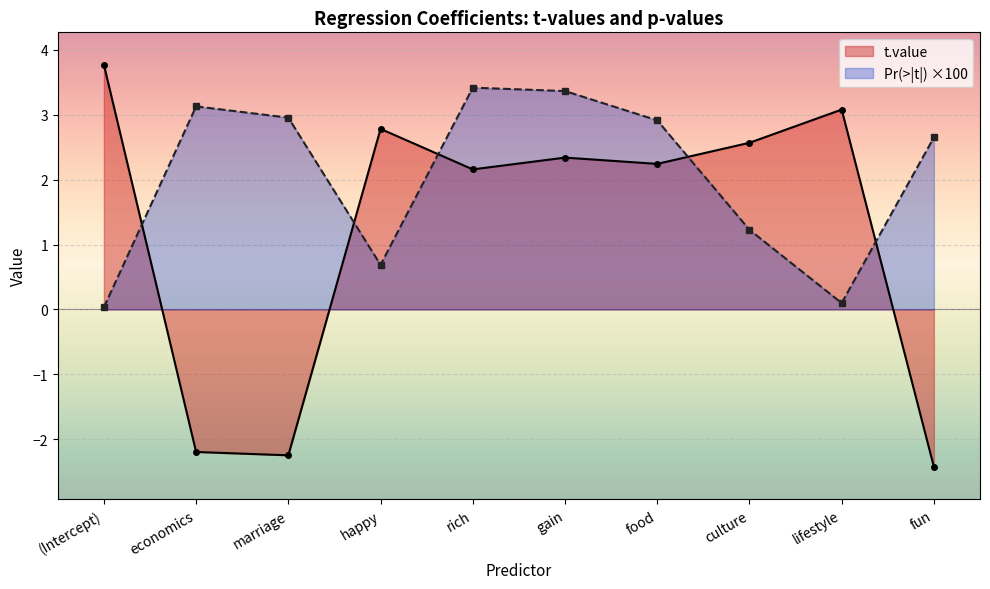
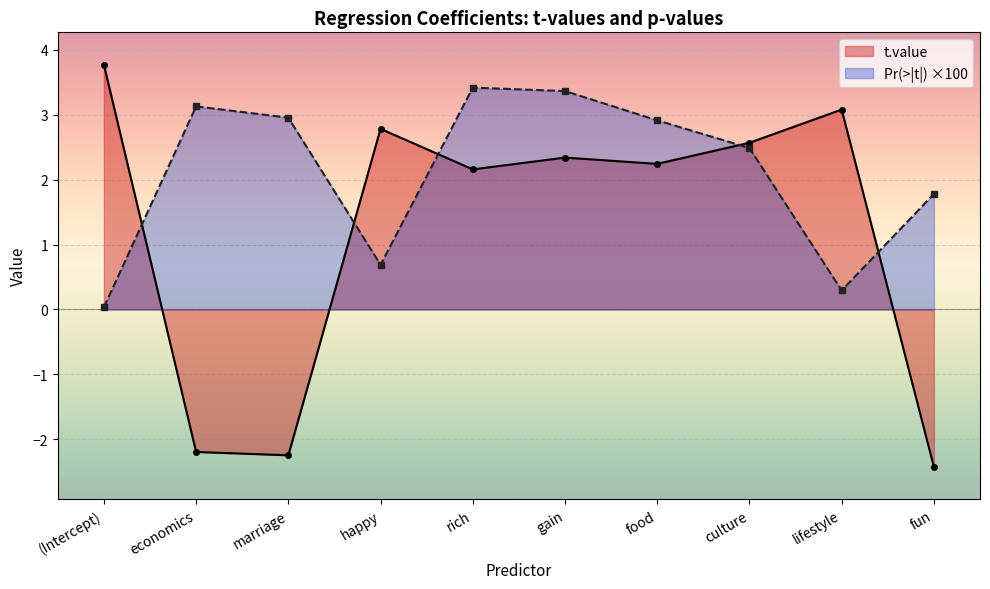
Pr(>|t|) ×100, culture: 1.2 -> 2.5
Pr(>|t|) ×100, lifestyle: 0.1 -> 0.3
Pr(>|t|) ×100, fun: 2.7 -> 1.8
